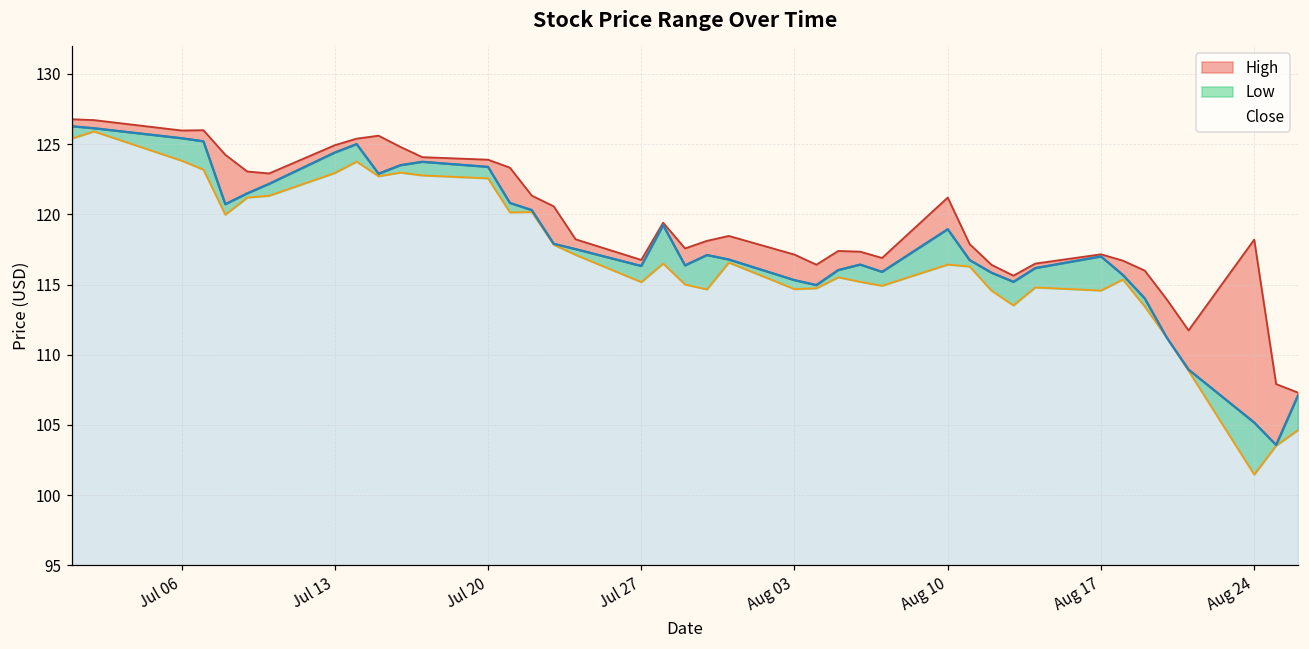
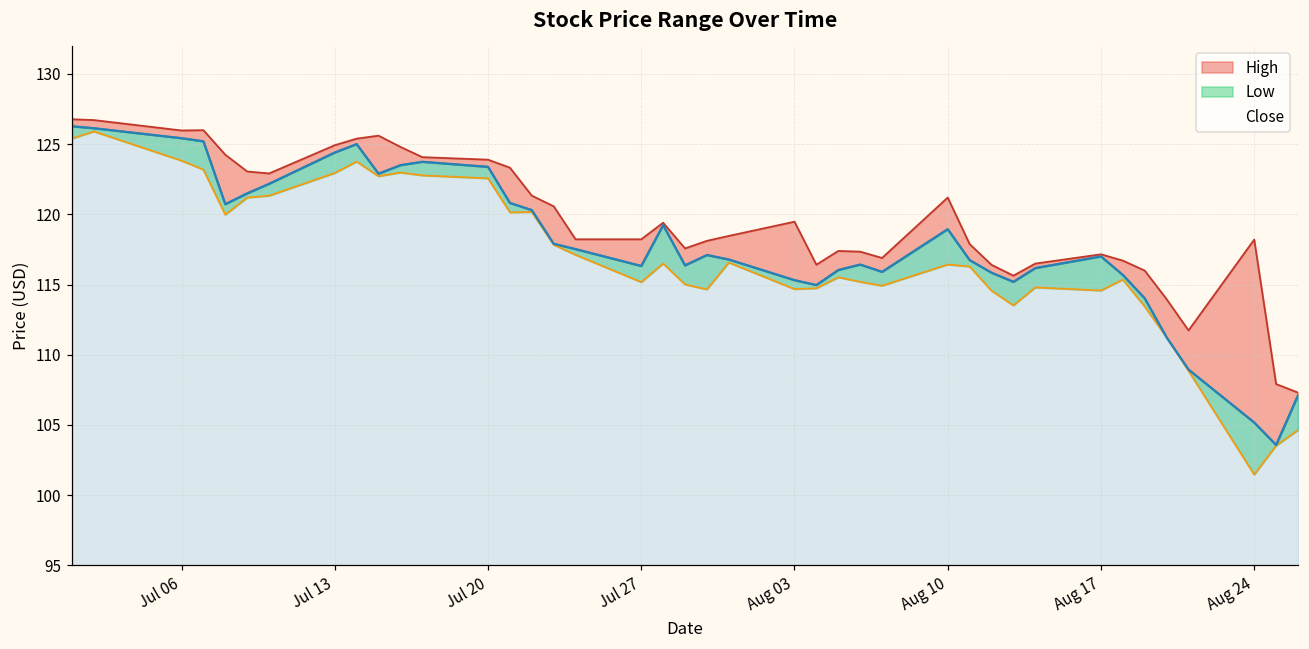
High, Jul 27: 116.8 -> 118.2
High, Aug 03: 117.1 -> 119.5
